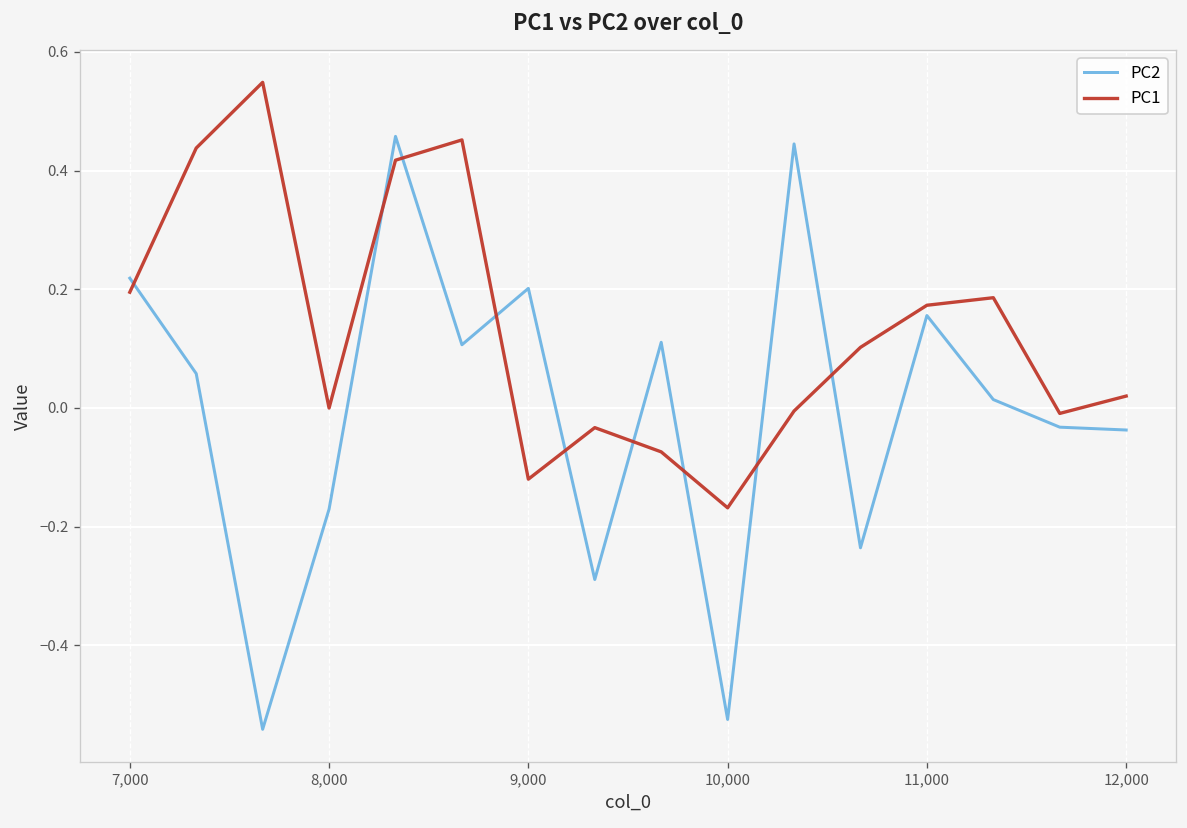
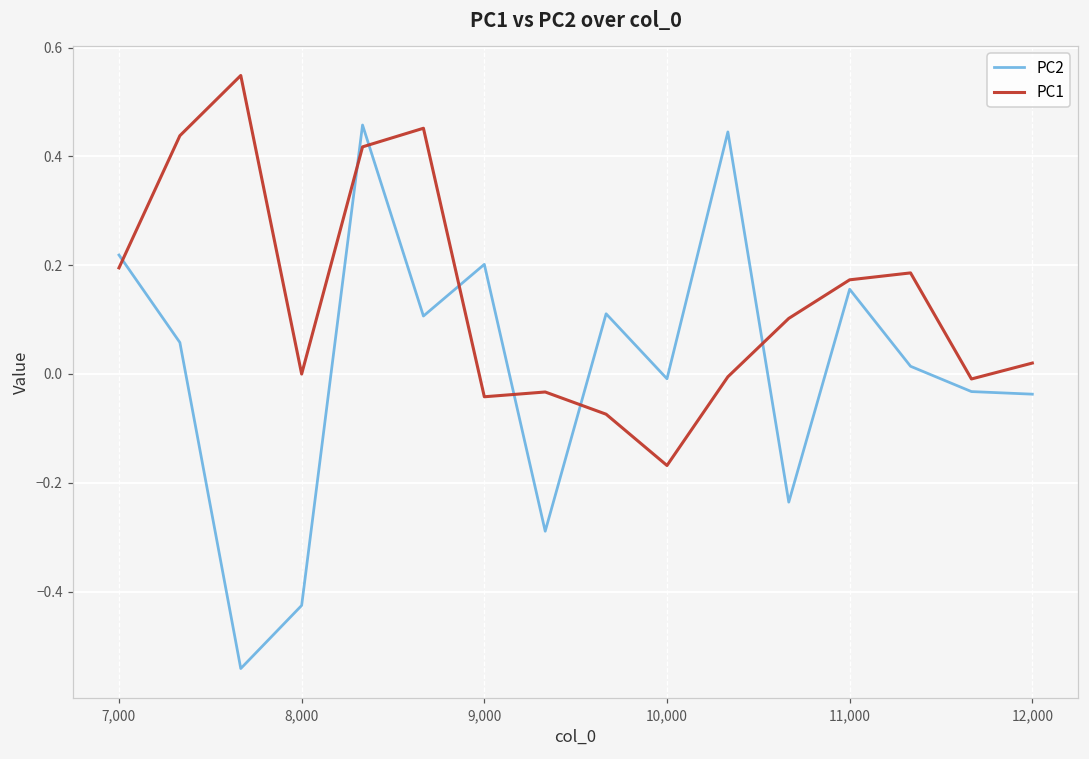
PC2, 8,000: -0.17 -> -0.43
PC1, 9,000: -0.12 -> -0.04
PC2, 10,000: -0.52 -> -0.01
